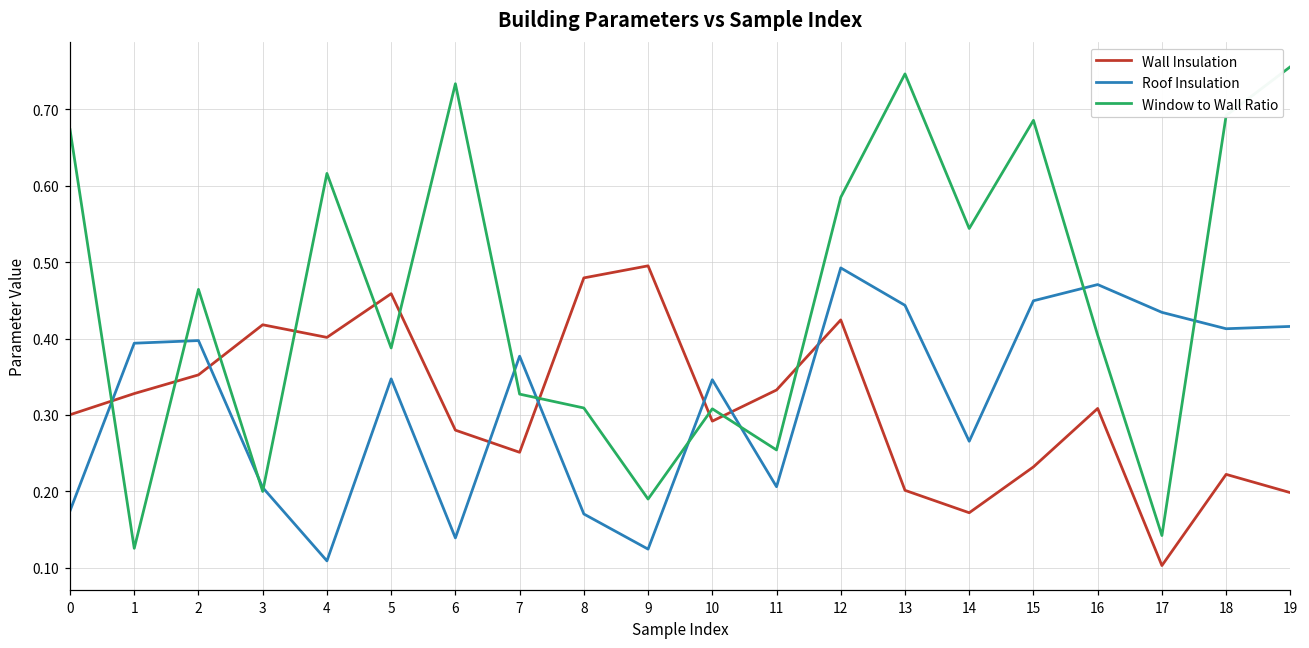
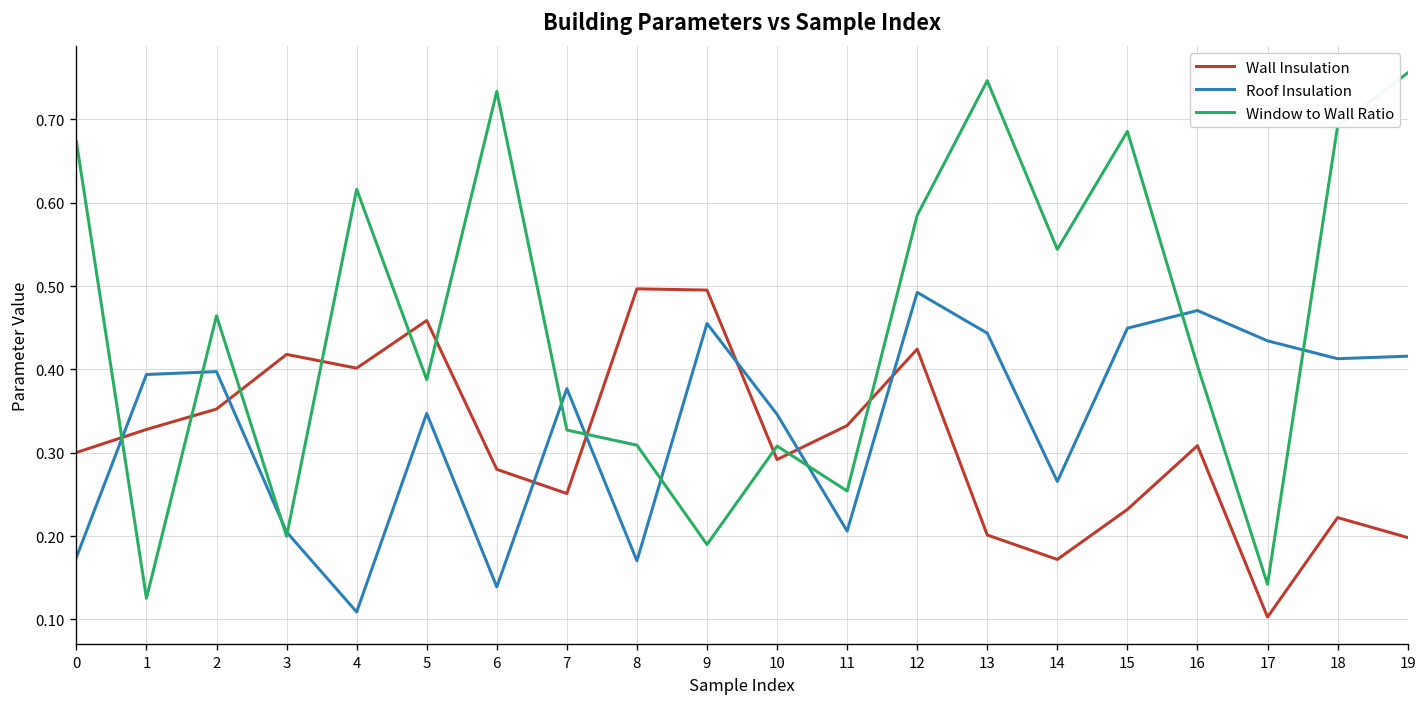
Wall Insulation, 8: 0.48 -> 0.50
Roof Insulation, 9: 0.12 -> 0.46
